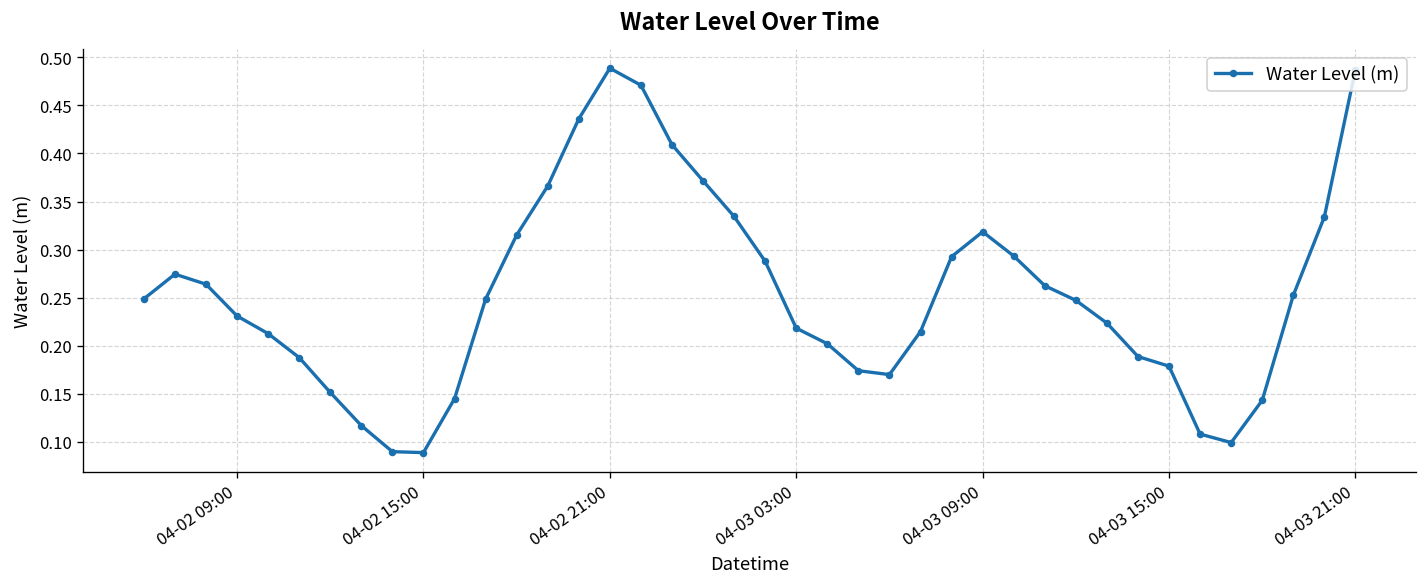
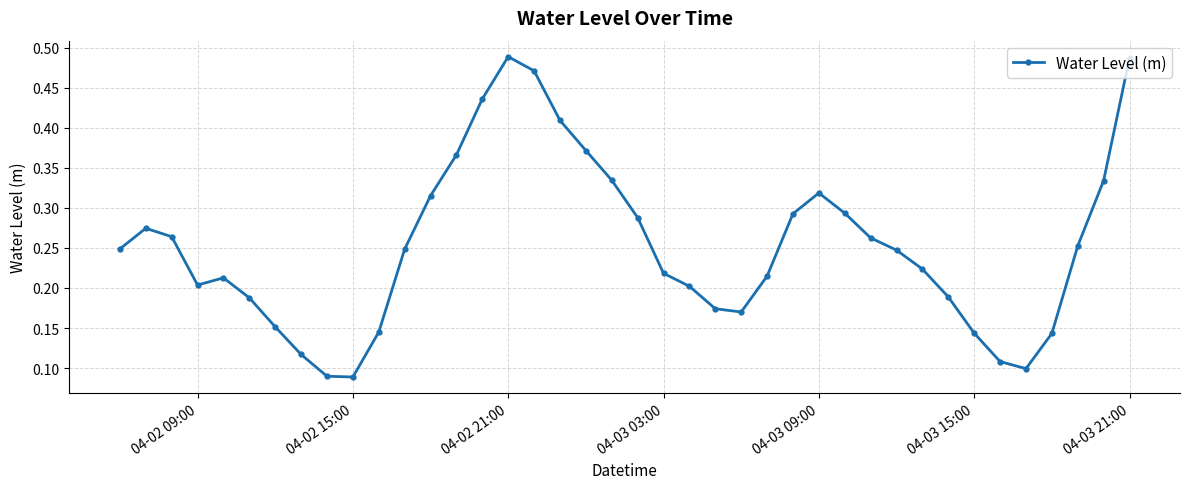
04-02 09:00: 0.23 -> 0.20
04-03 15:00: 0.18 -> 0.14
